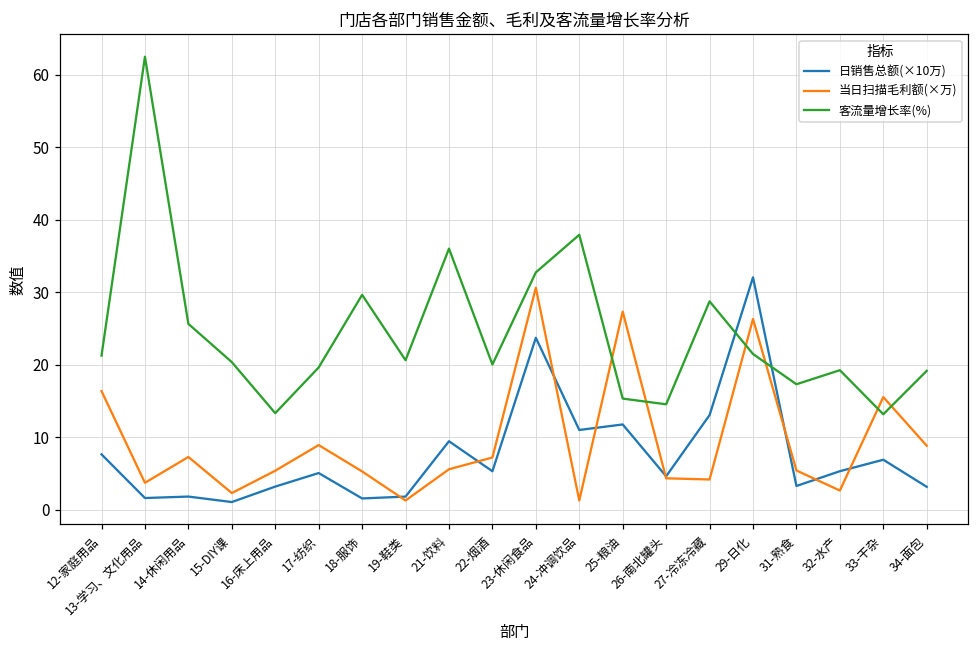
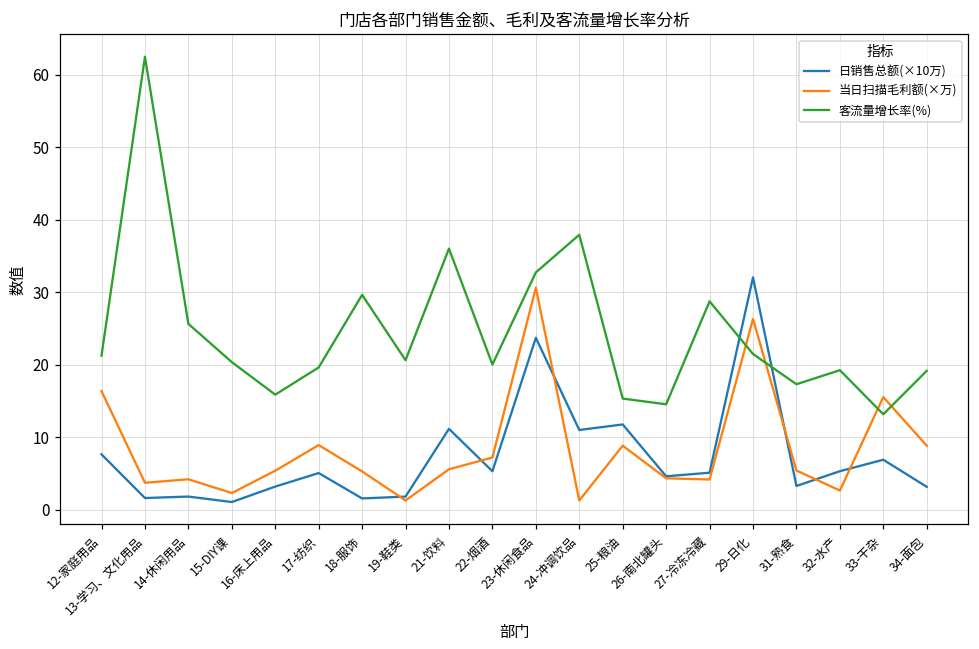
当日扫描毛利额(×万), 14-休闲用品: 7 -> 4
客流量增长率(%), 16-床上用品: 13 -> 16
日销售总额(×10万), 21-饮料: 9 -> 11
当日扫描毛利额(×万), 25-粮油: 27 -> 9
日销售总额(×10万), 27-冷冻冷藏: 13 -> 5
